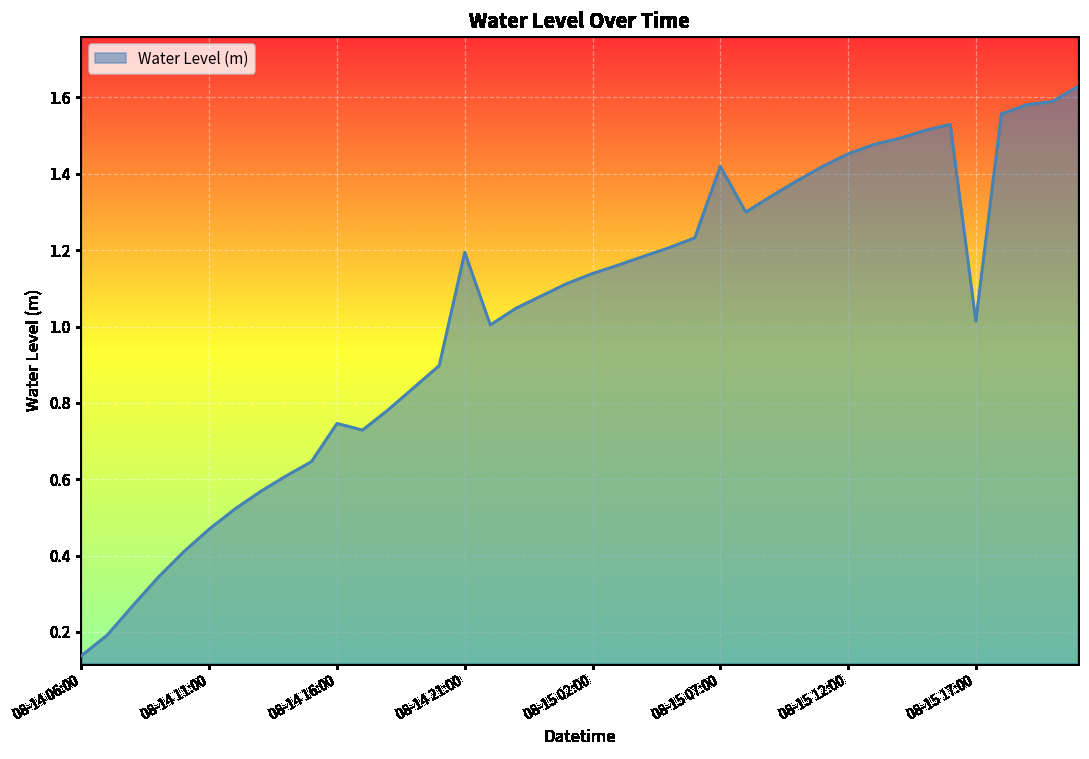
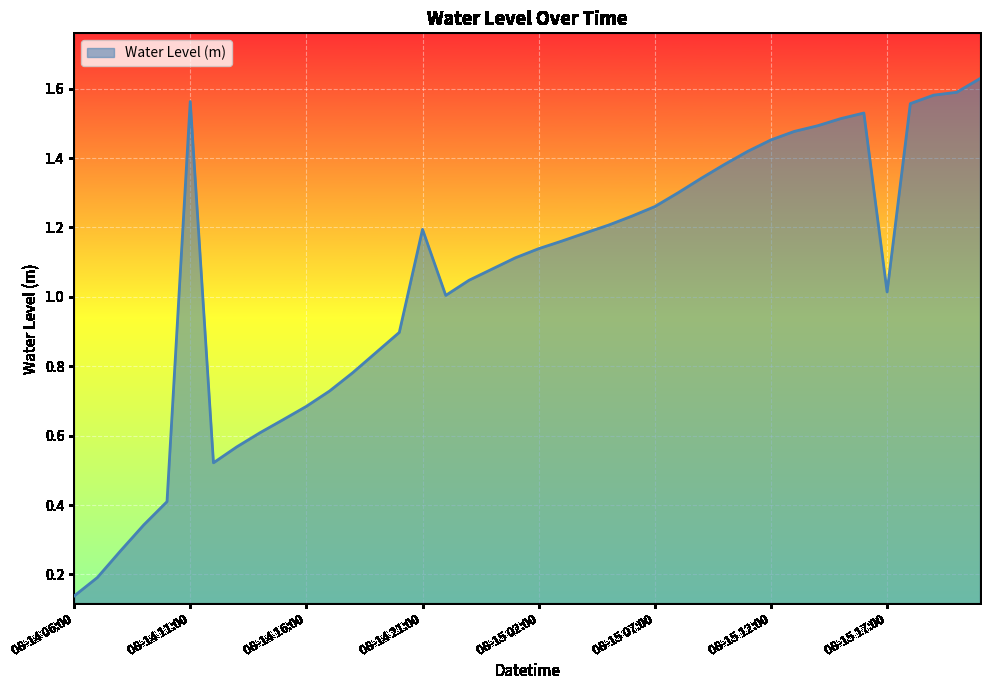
08-14 11:00: 0.47 -> 1.56
08-14 16:00: 0.75 -> 0.68
08-15 07:00: 1.42 -> 1.26
